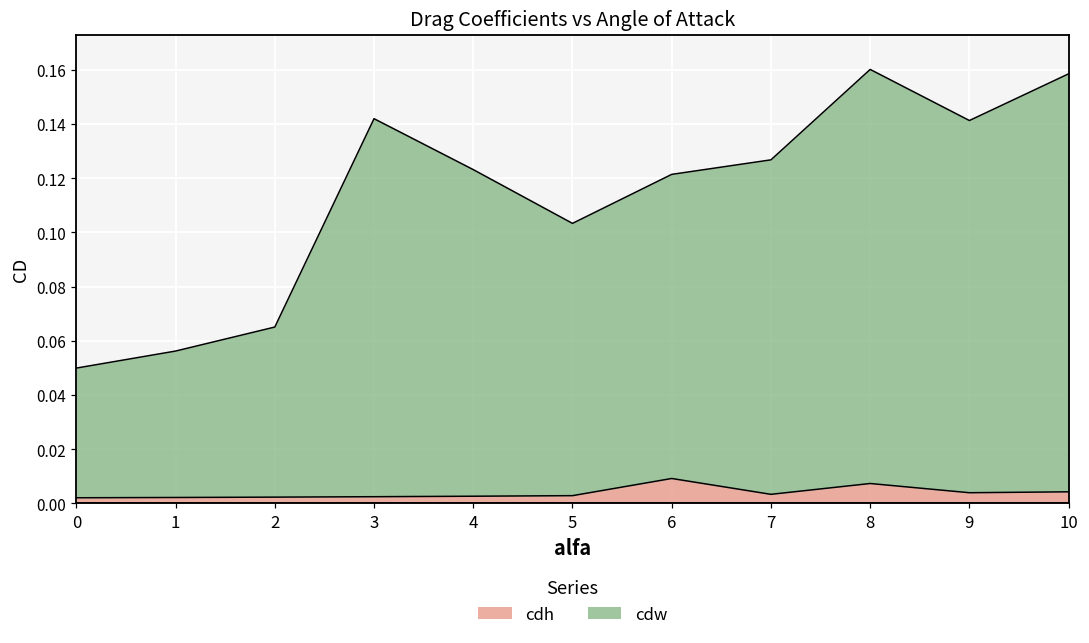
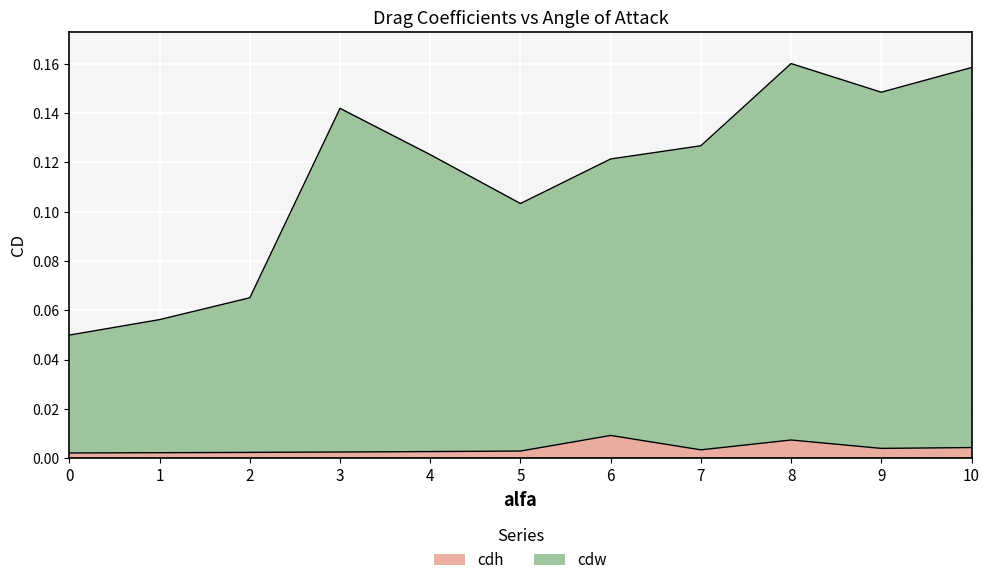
cdw, 9: 0.137 -> 0.145
